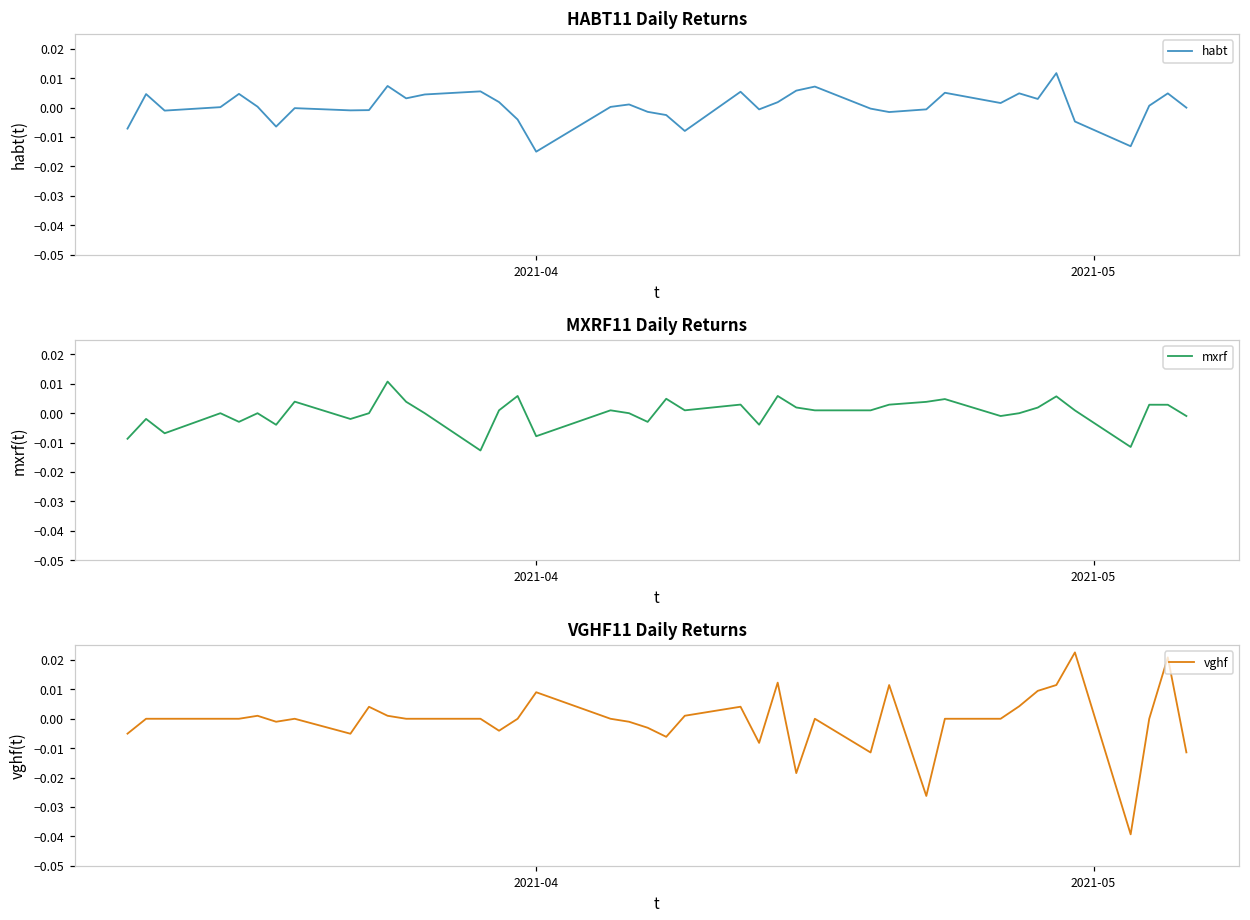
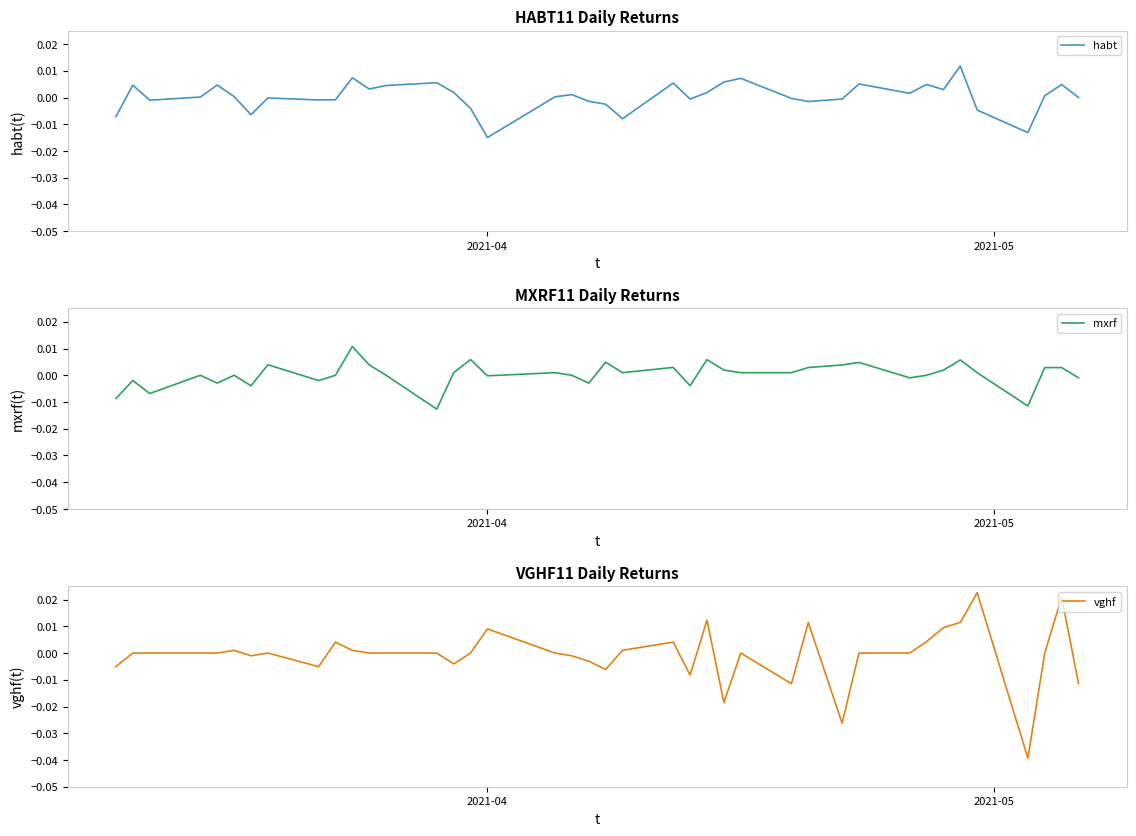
MXRF11 Daily Returns, 2021-04: -0.008 -> 0.000
